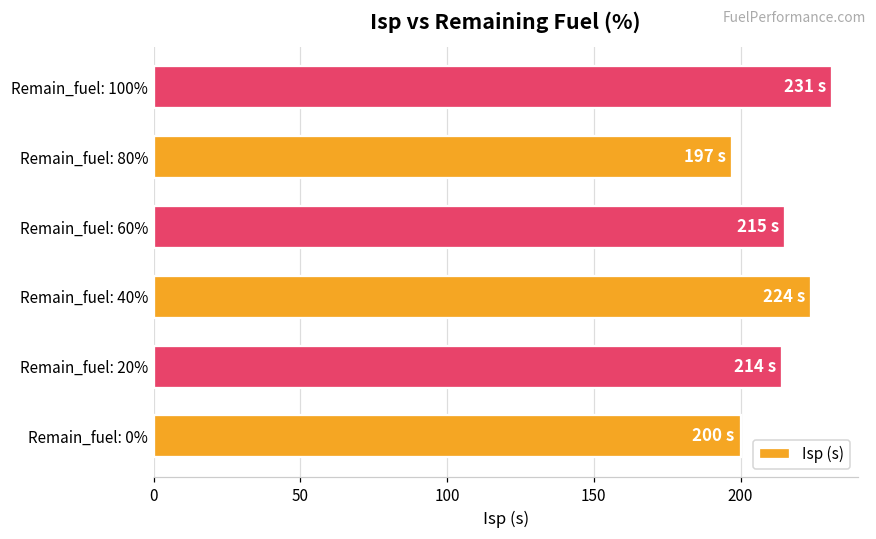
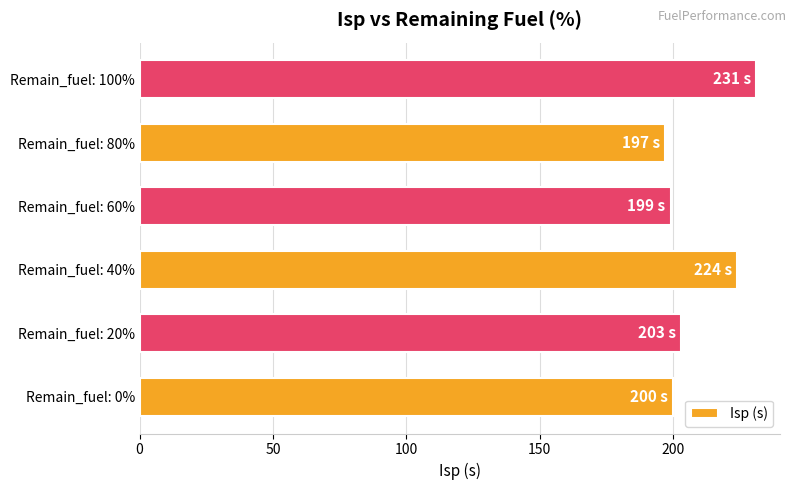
Remain_fuel: 60%: 215 -> 199
Remain_fuel: 20%: 214 -> 203
